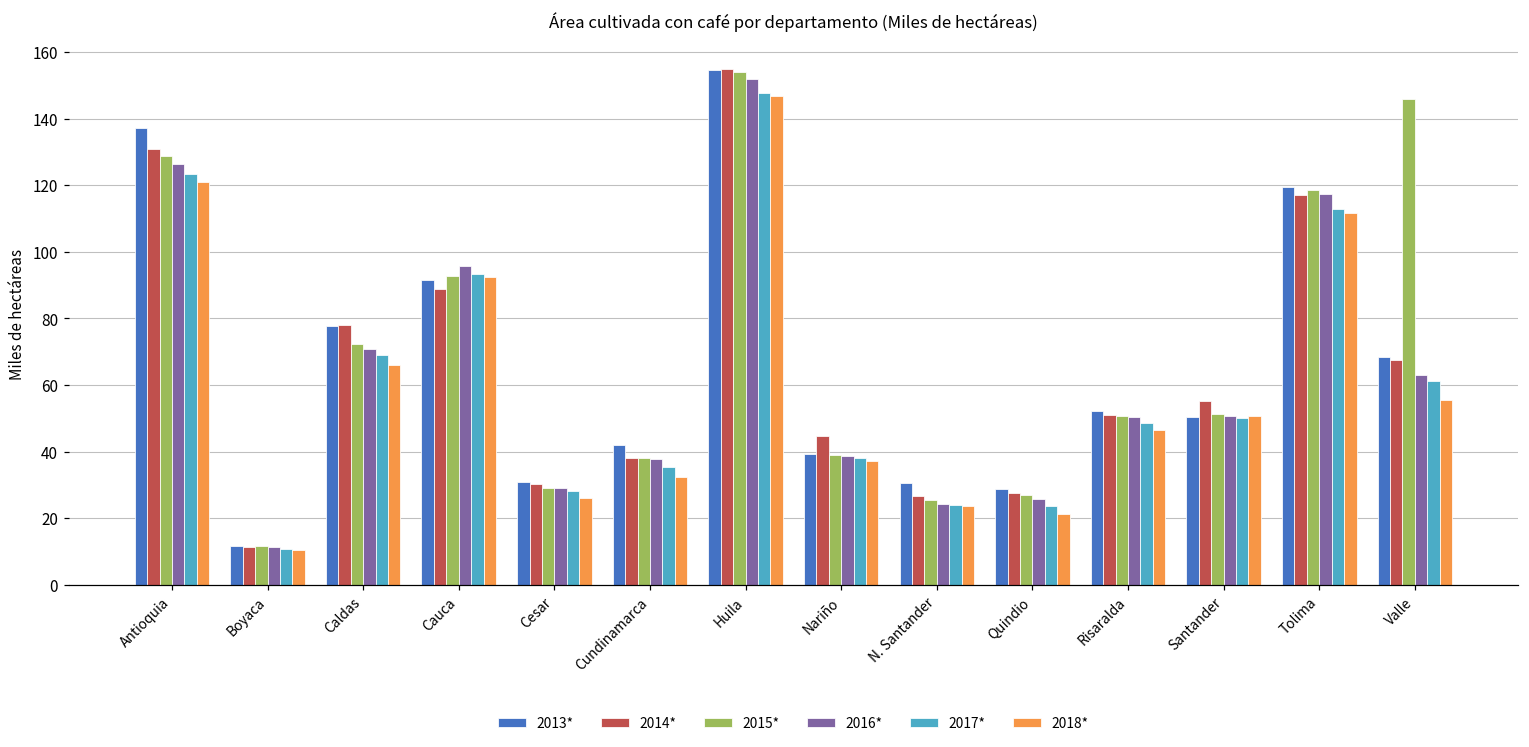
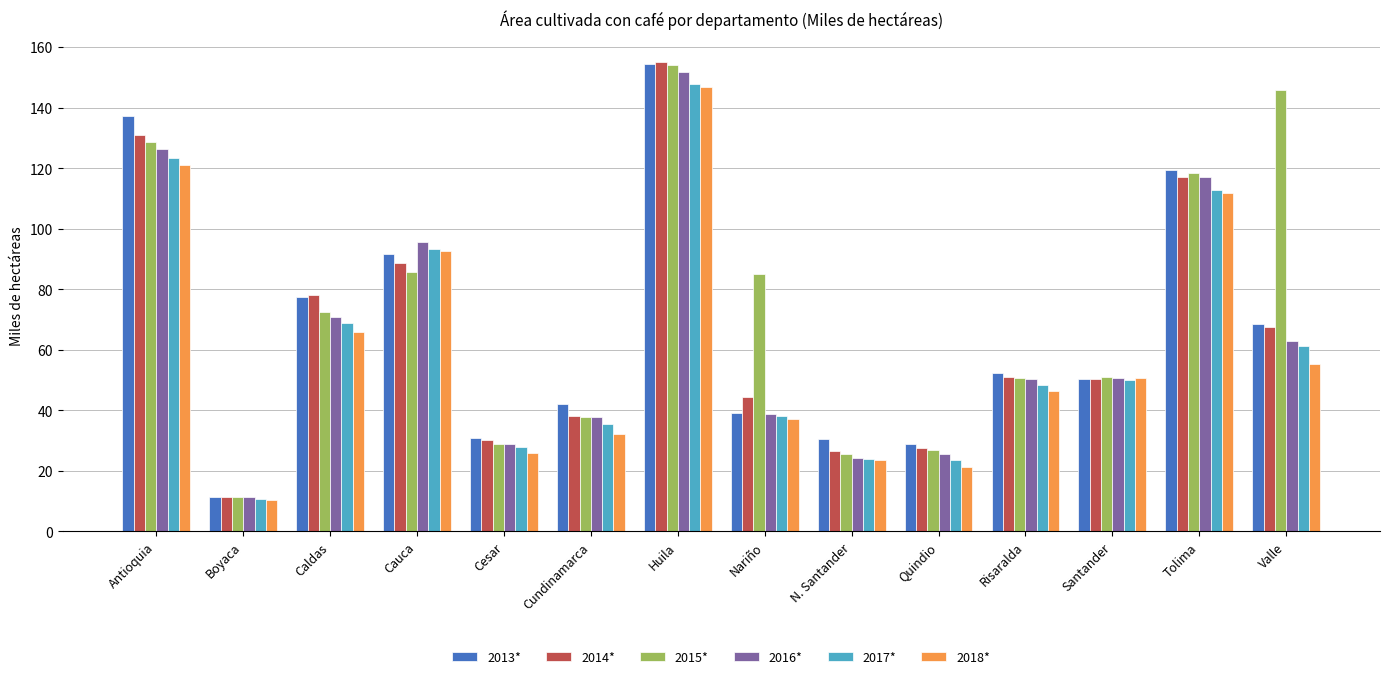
2015*, Cauca: 93 -> 86
2015*, Nariño: 39 -> 85
2014*, Santander: 55 -> 50
